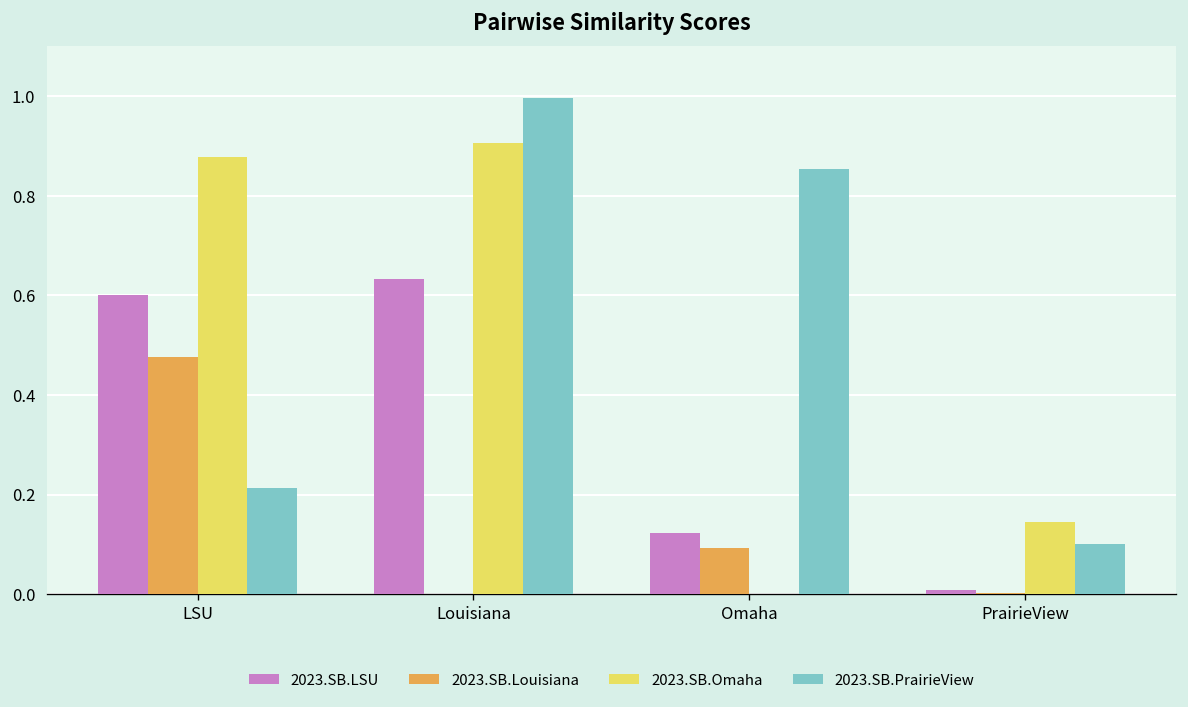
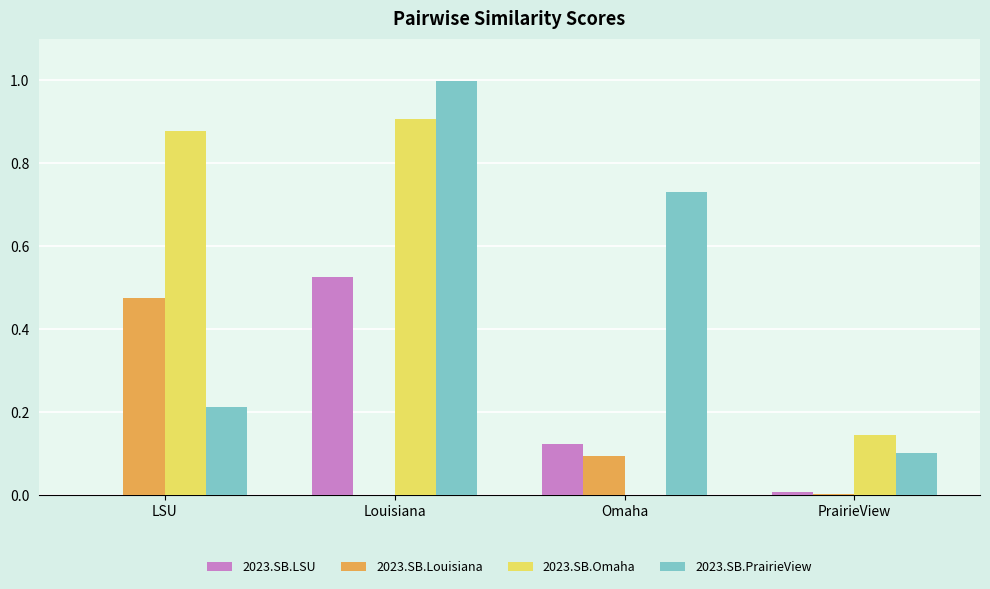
2023.SB.LSU, LSU: 0.6 -> 0.0
2023.SB.LSU, Louisiana: 0.63 -> 0.52
2023.SB.PrairieView, Omaha: 0.85 -> 0.73
